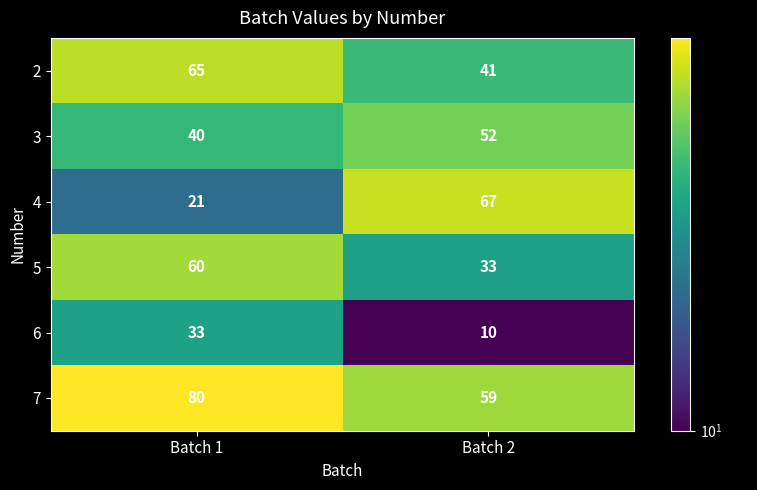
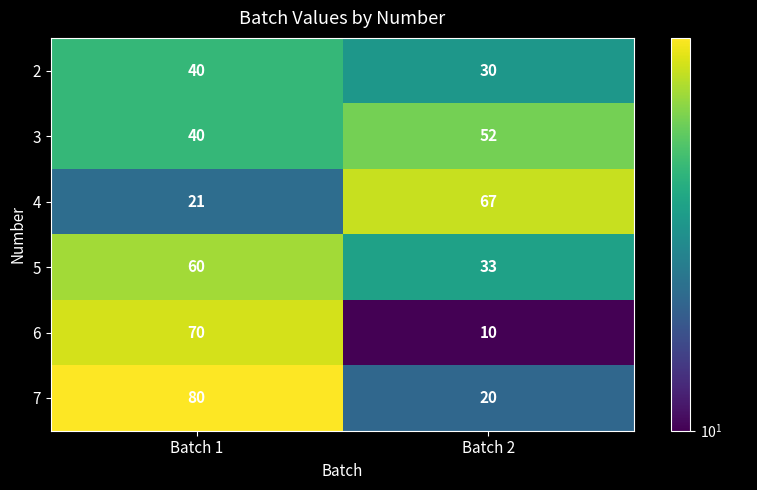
2, Batch 1: 65 -> 40
2, Batch 2: 41 -> 30
6, Batch 1: 33 -> 70
7, Batch 2: 59 -> 20
